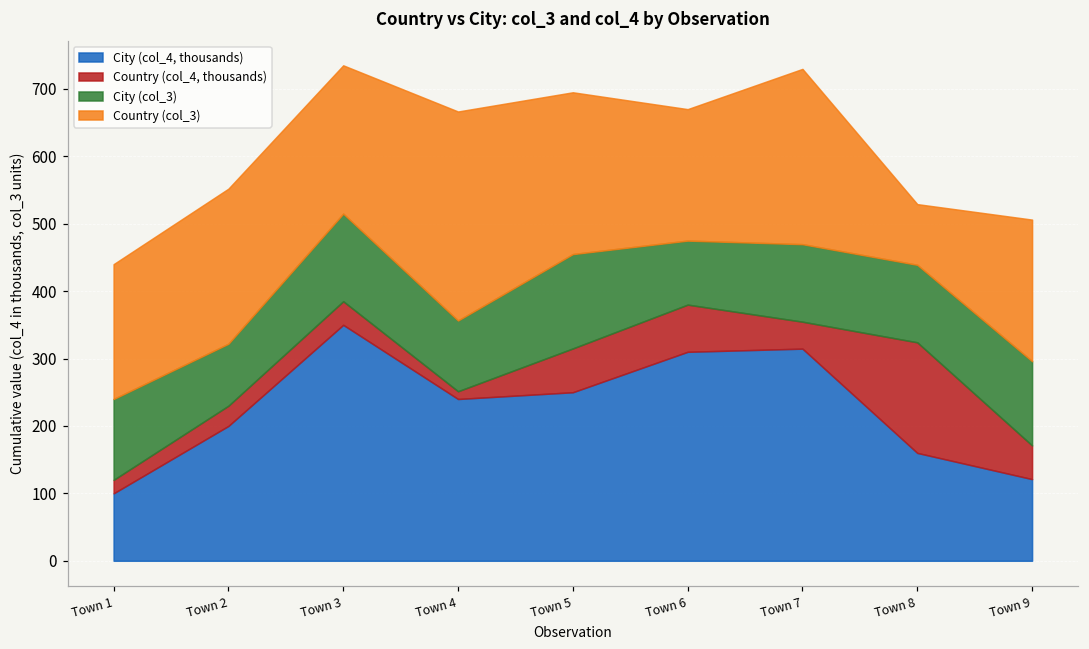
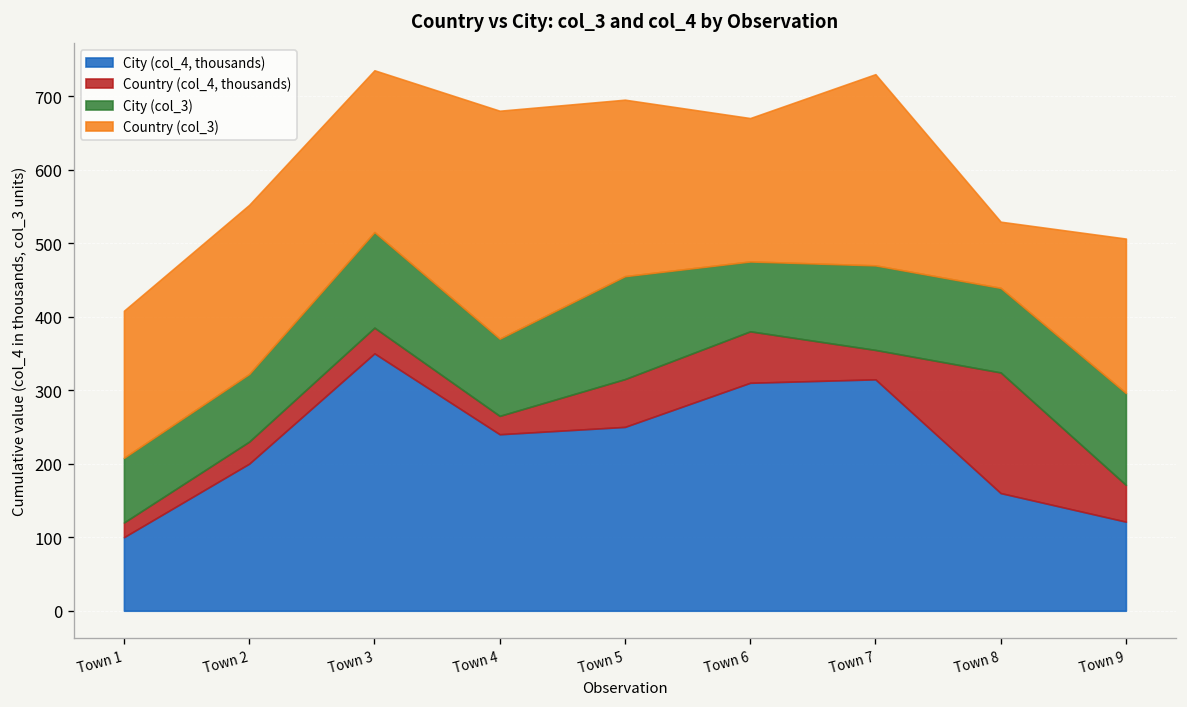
City (col_3), Town 1: 120 -> 90
Country (col_4, thousands), Town 4: 10 -> 30
